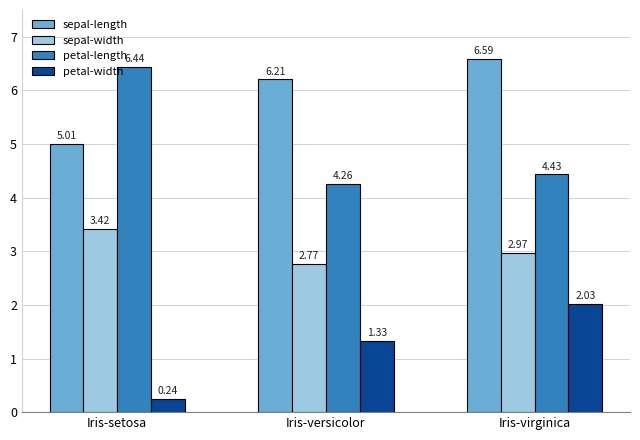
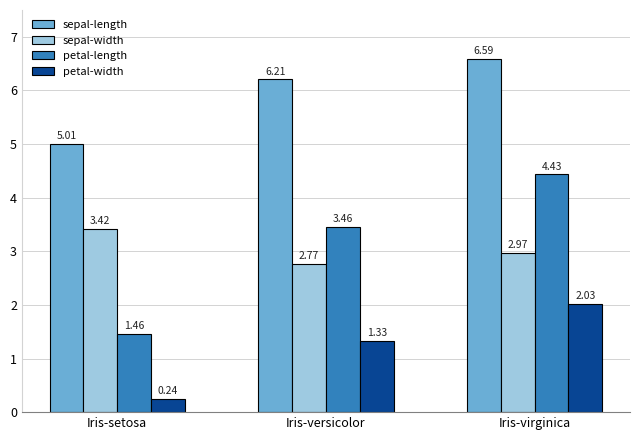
petal-length, Iris-setosa: 6.44 -> 1.46
petal-length, Iris-versicolor: 4.26 -> 3.46
